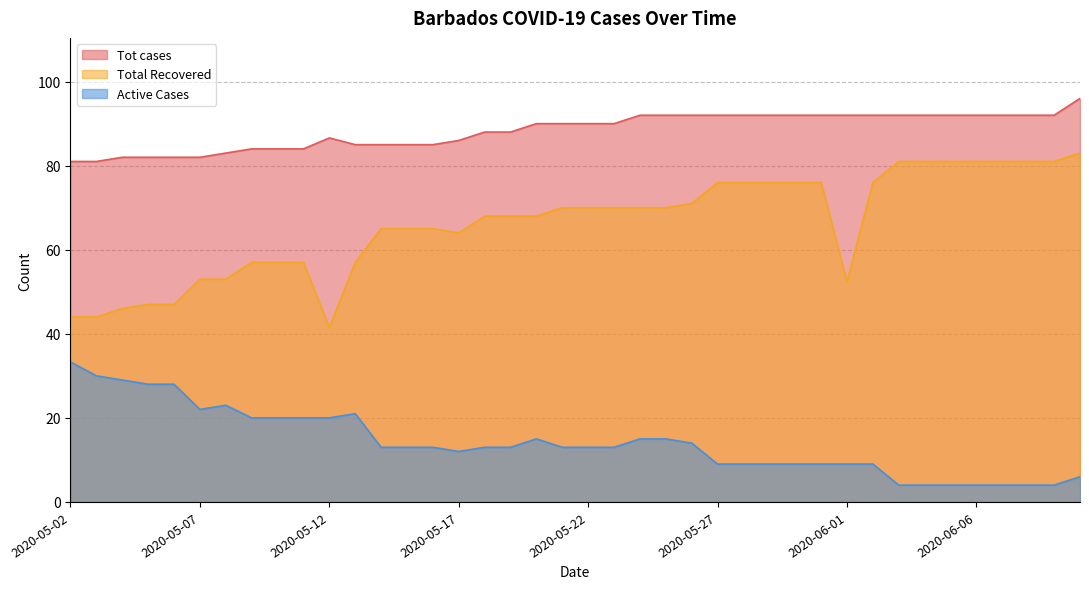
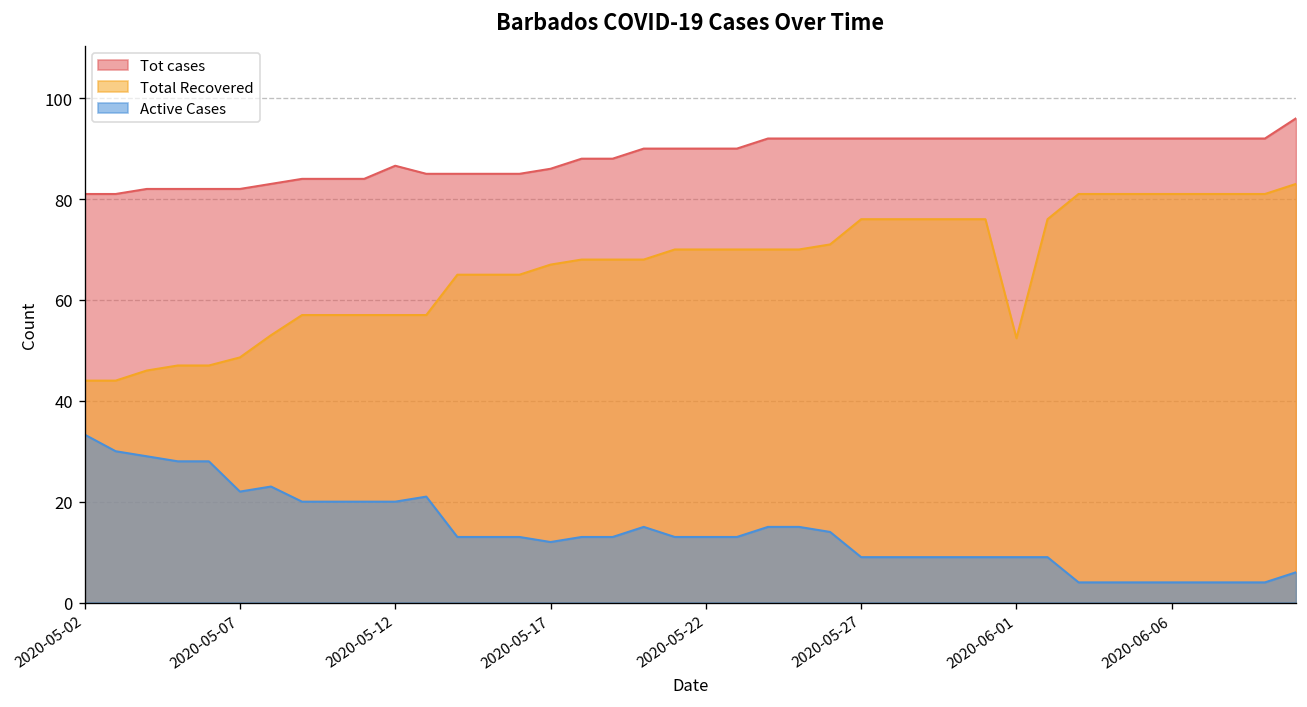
Total Recovered, 2020-05-07: 53 -> 49
Total Recovered, 2020-05-12: 42 -> 57
Total Recovered, 2020-05-17: 64 -> 67
